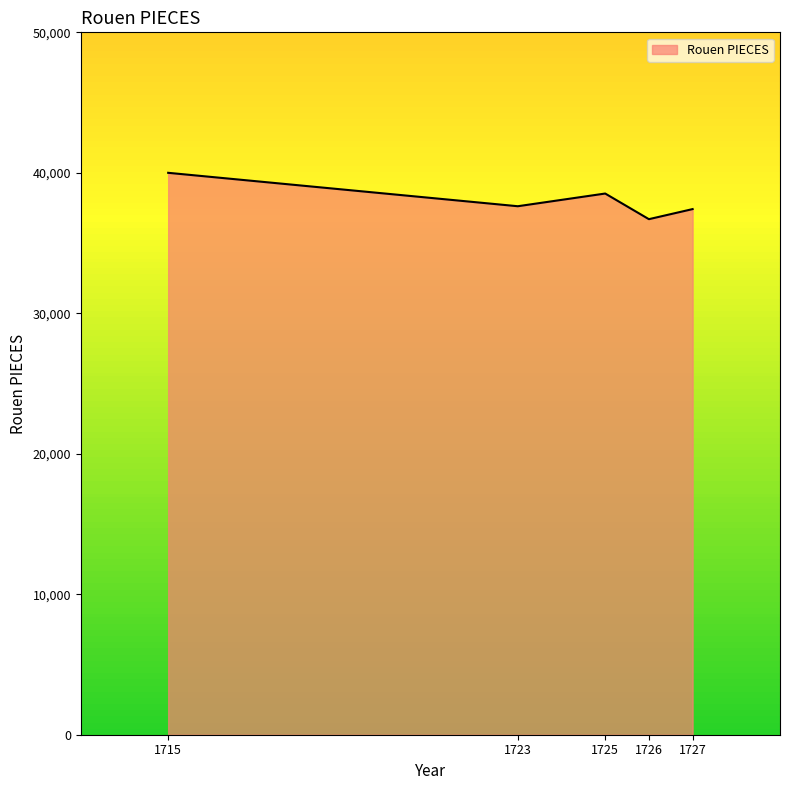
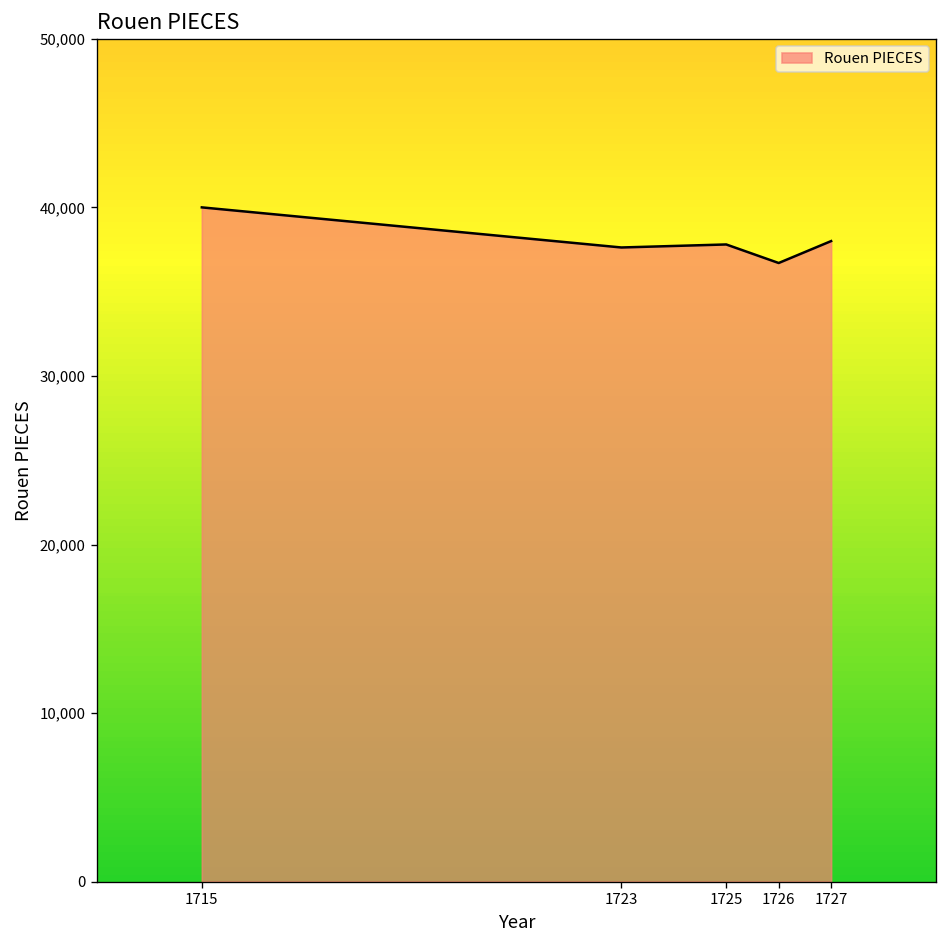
1725: 38,500 -> 37,800
1727: 37,400 -> 38,000
